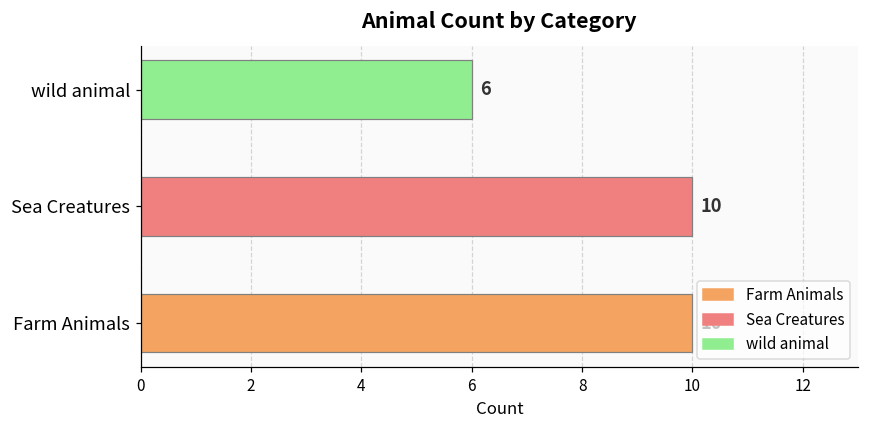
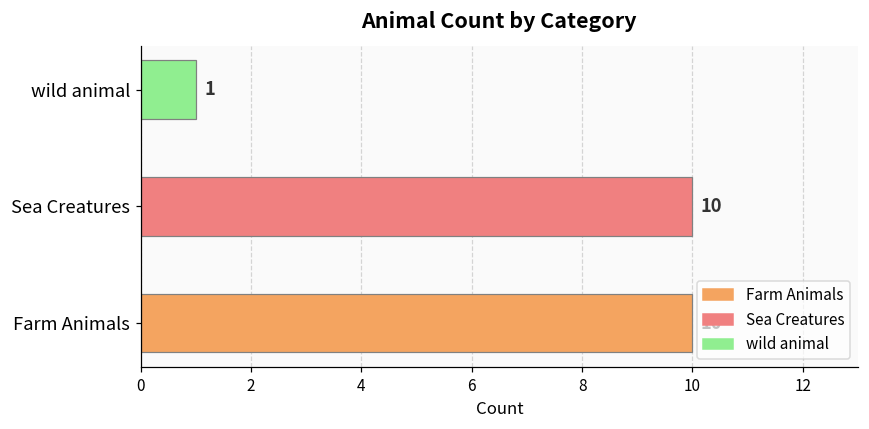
wild animal: 6 -> 1
